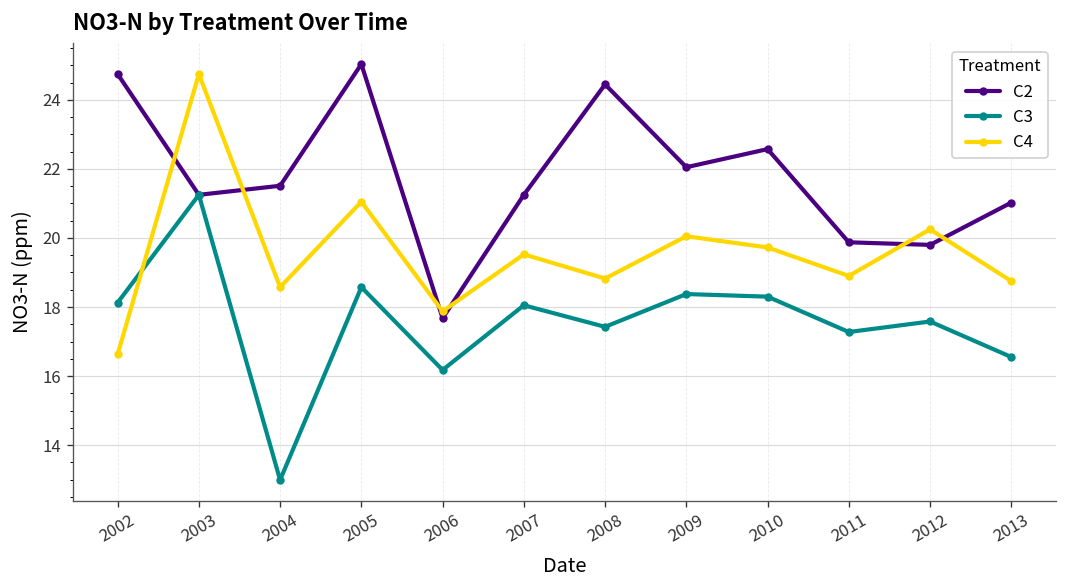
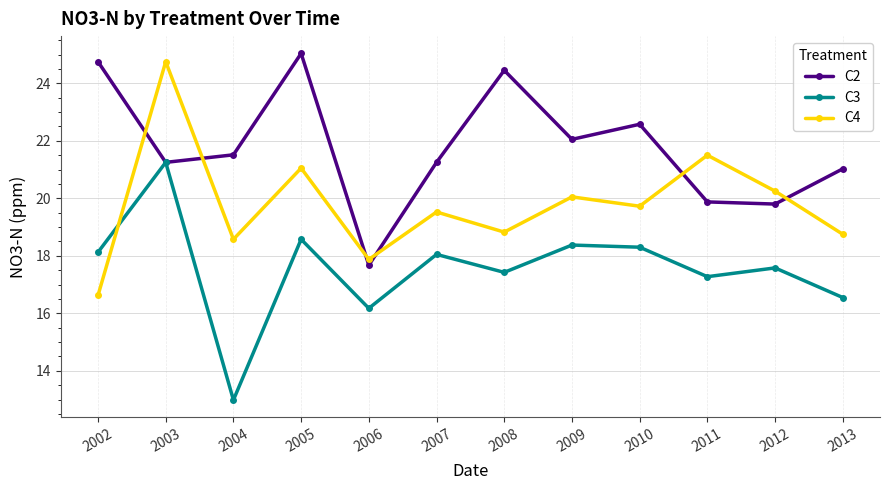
C4, 2011: 18.9 -> 21.5
